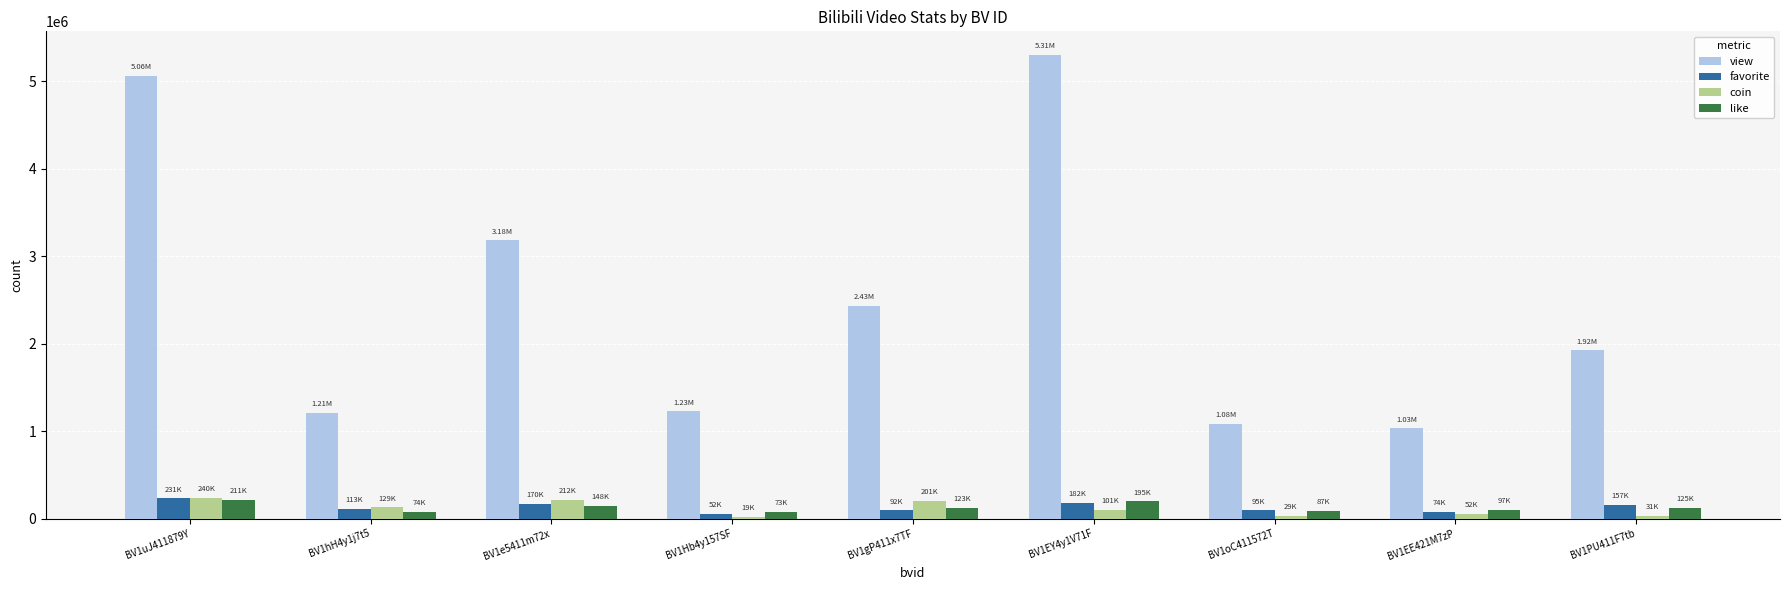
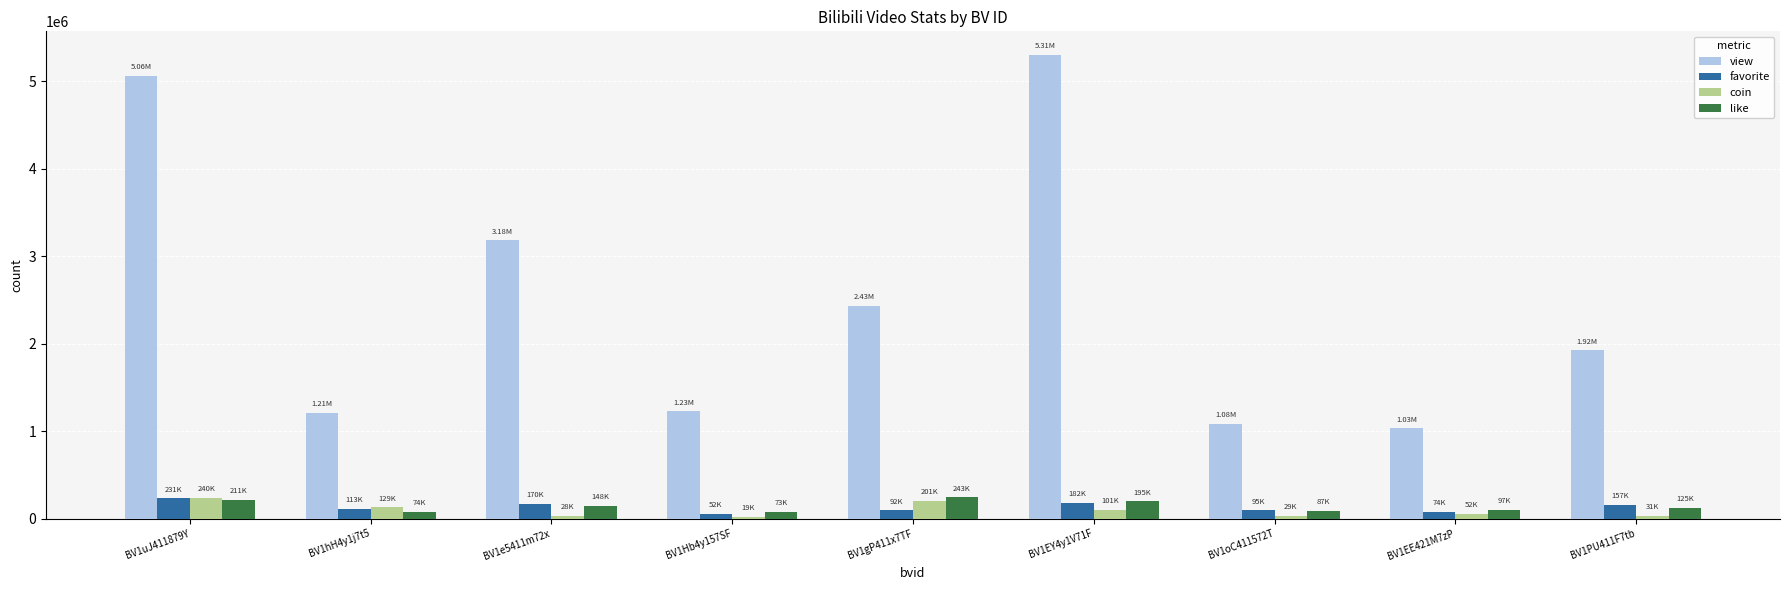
coin, BV1e5411m72x: 212K -> 28K
like, BV1gP411x7TF: 123K -> 243K
